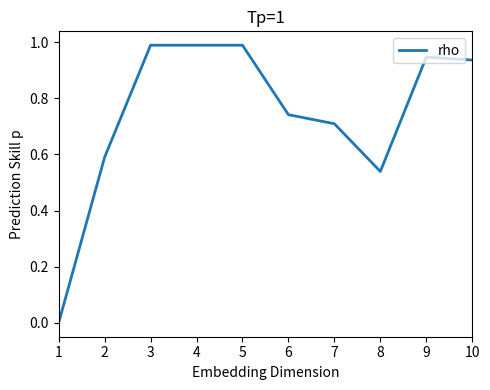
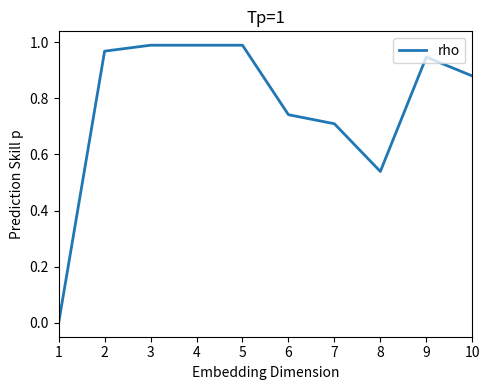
2: 0.59 -> 0.97
10: 0.94 -> 0.88
